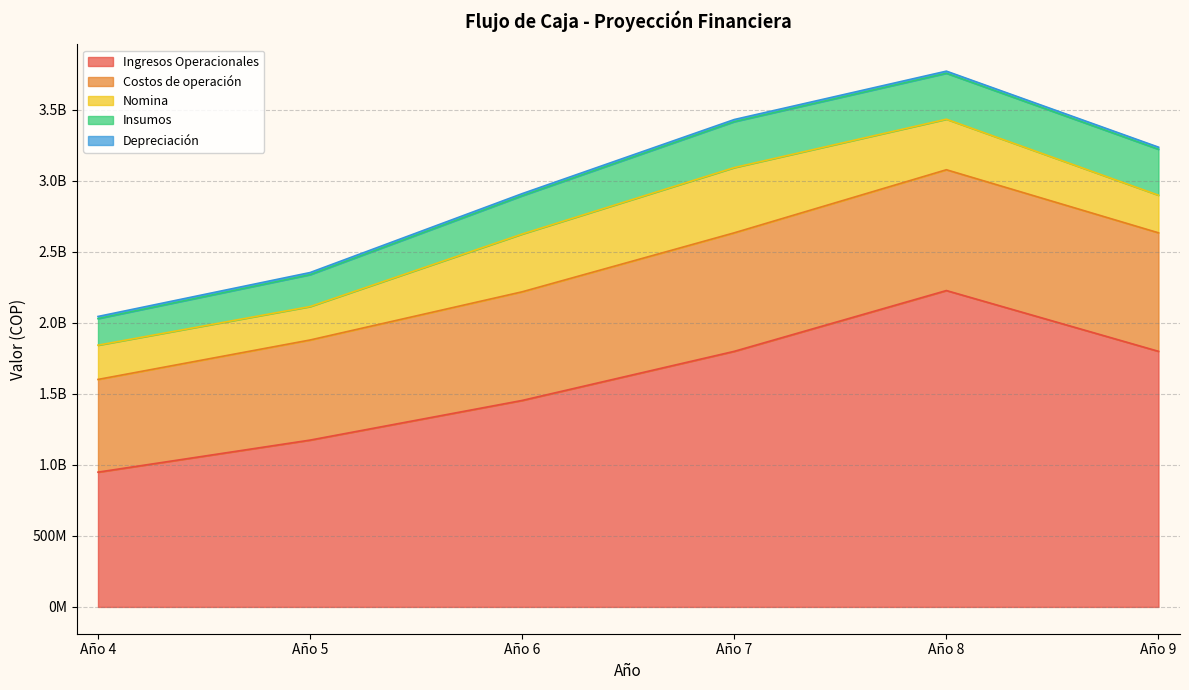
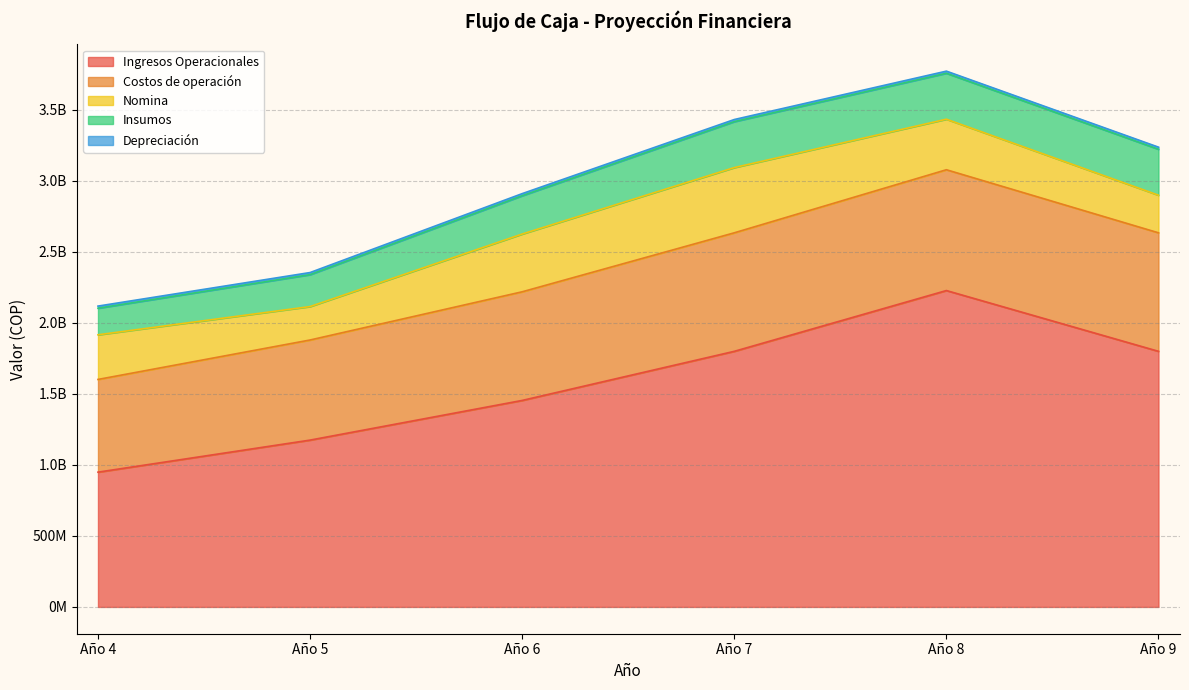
Nomina, Año 4: 240000000 -> 310000000
